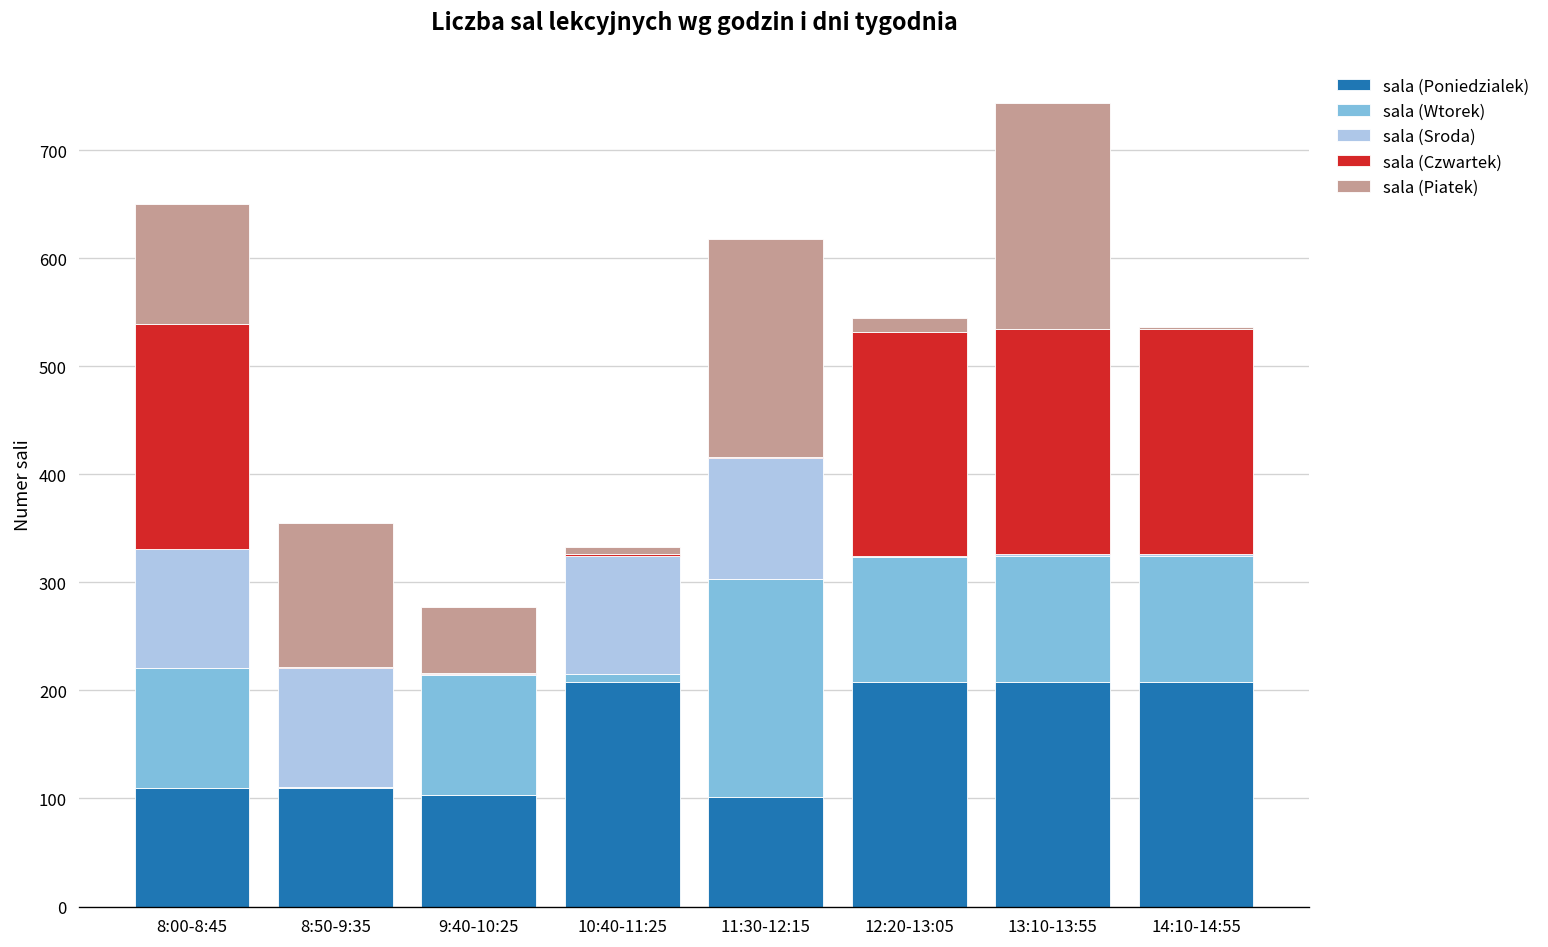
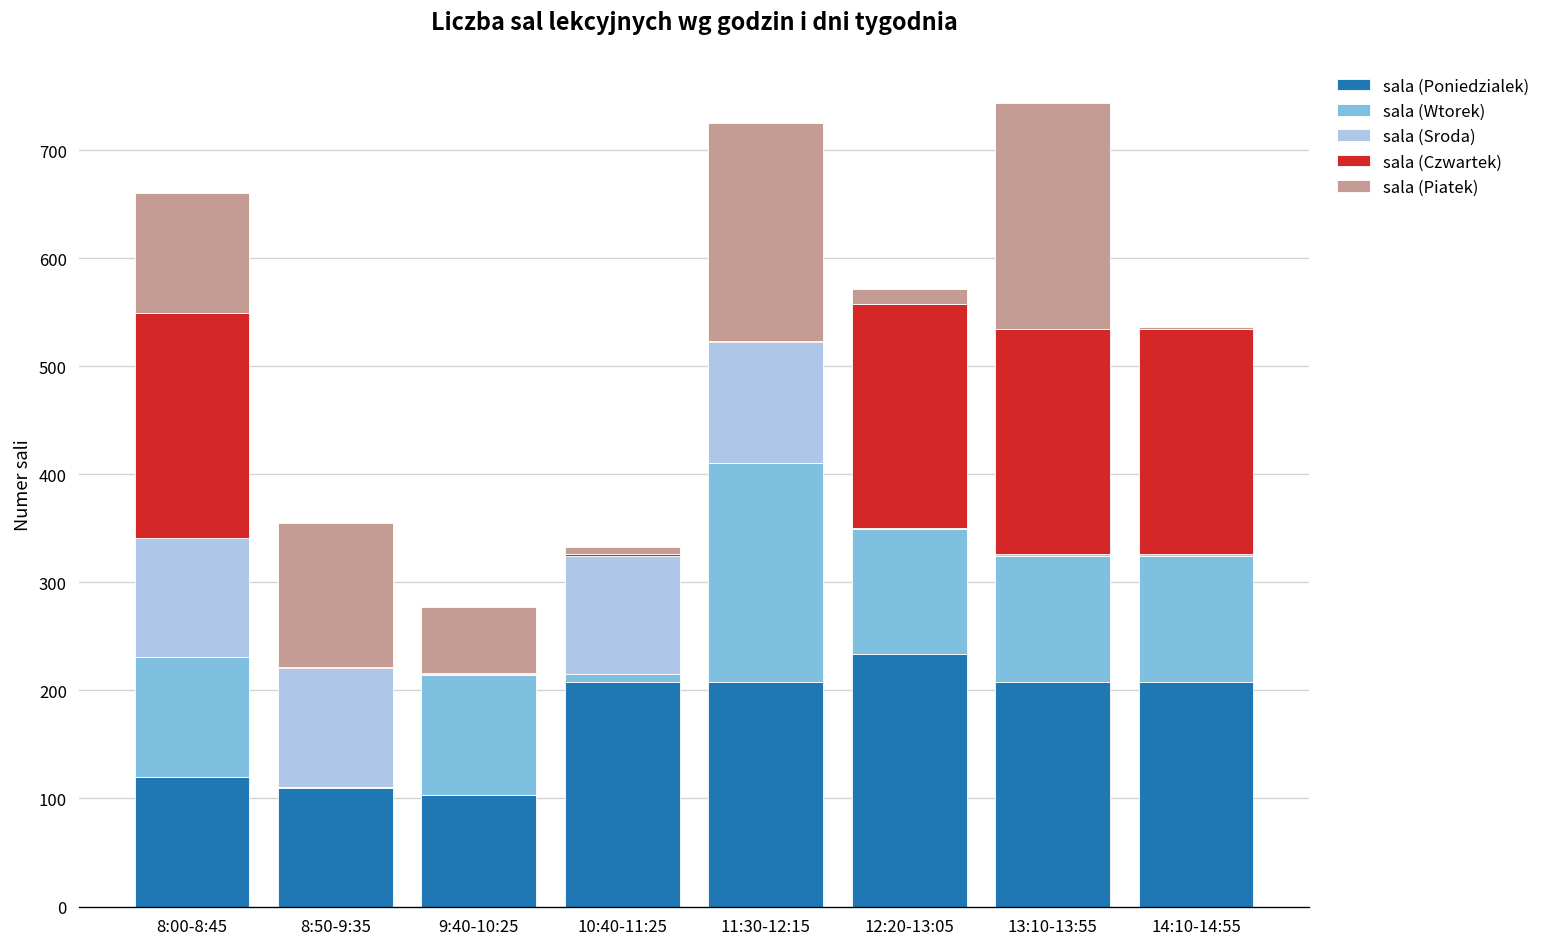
sala (Poniedzialek), 8:00-8:45: 110 -> 120
sala (Poniedzialek), 11:30-12:15: 100 -> 210
sala (Poniedzialek), 12:20-13:05: 210 -> 230
